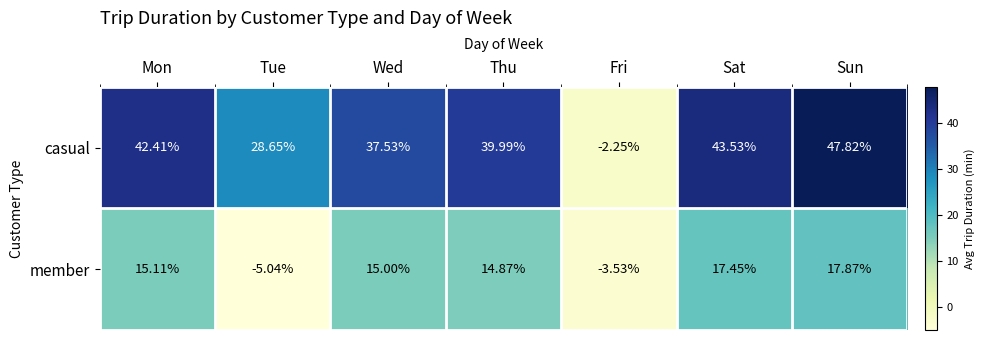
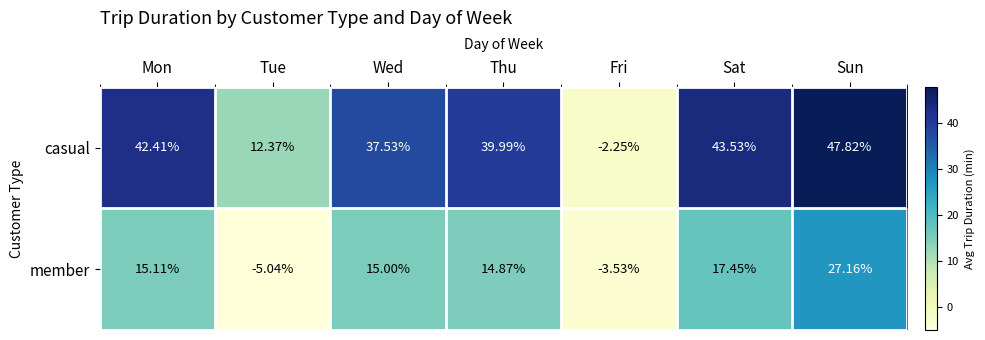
casual, Tue: 28.65% -> 12.37%
member, Sun: 17.87% -> 27.16%
